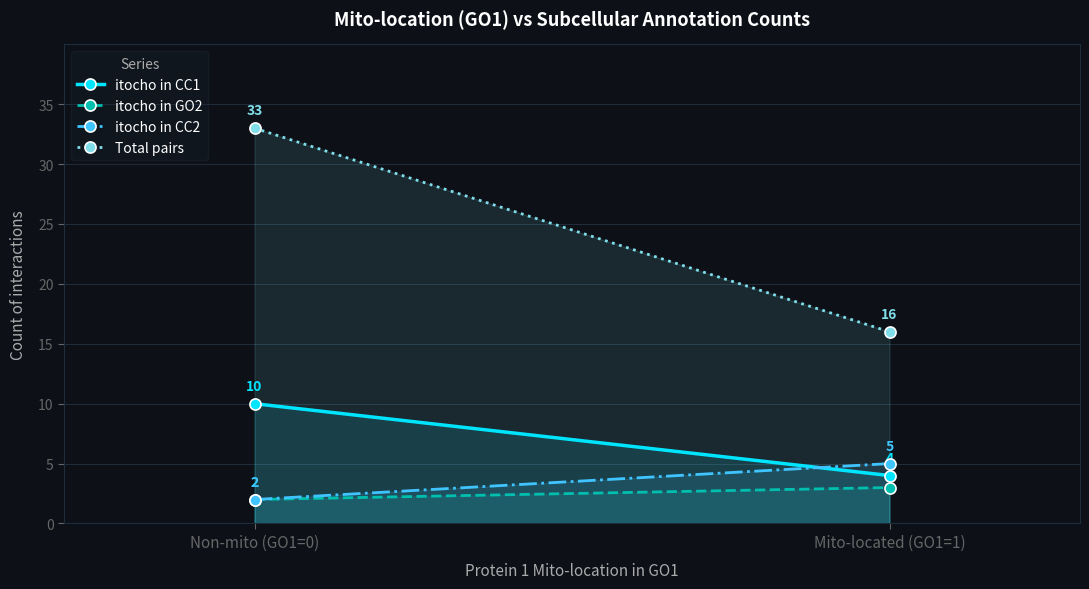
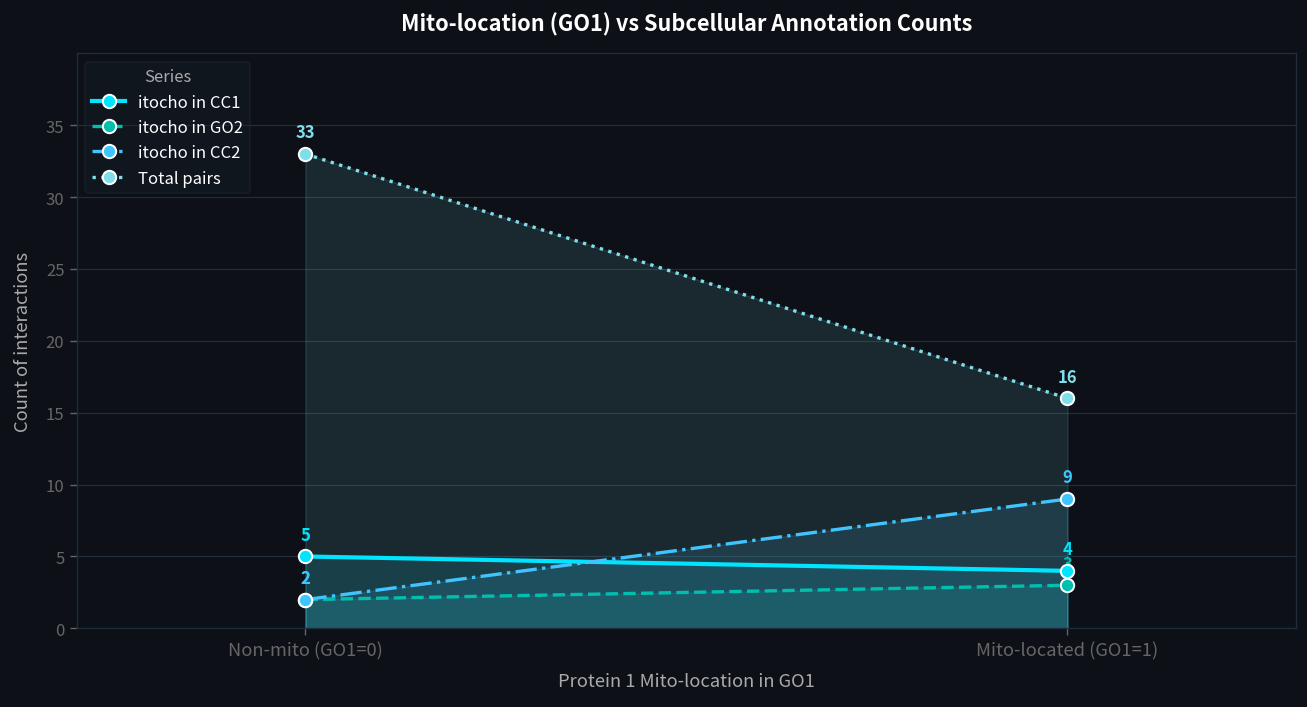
itocho in CC1, Non-mito (GO1=0): 10 -> 5
itocho in CC2, Mito-located (GO1=1): 5 -> 9
